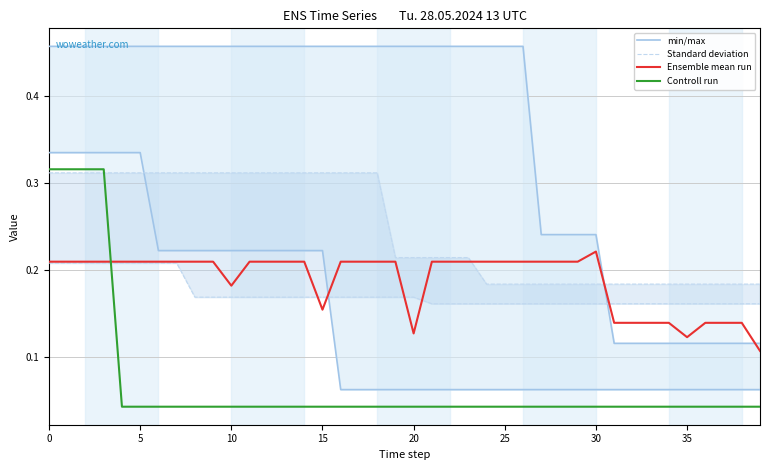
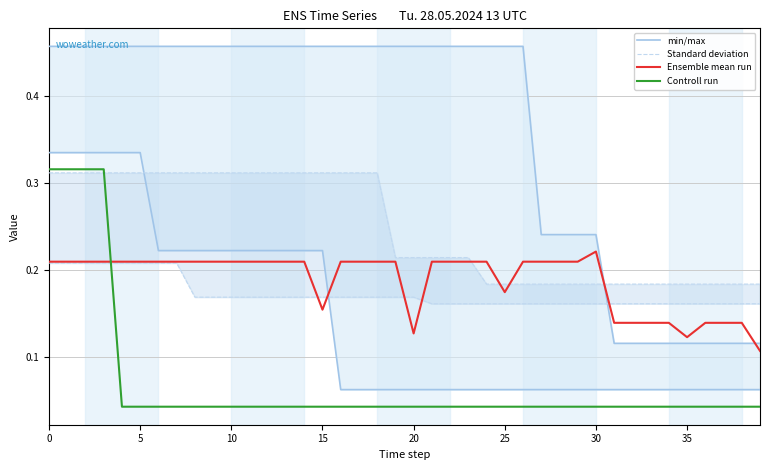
Ensemble mean run, 10: 0.18 -> 0.21
Ensemble mean run, 25: 0.21 -> 0.17
